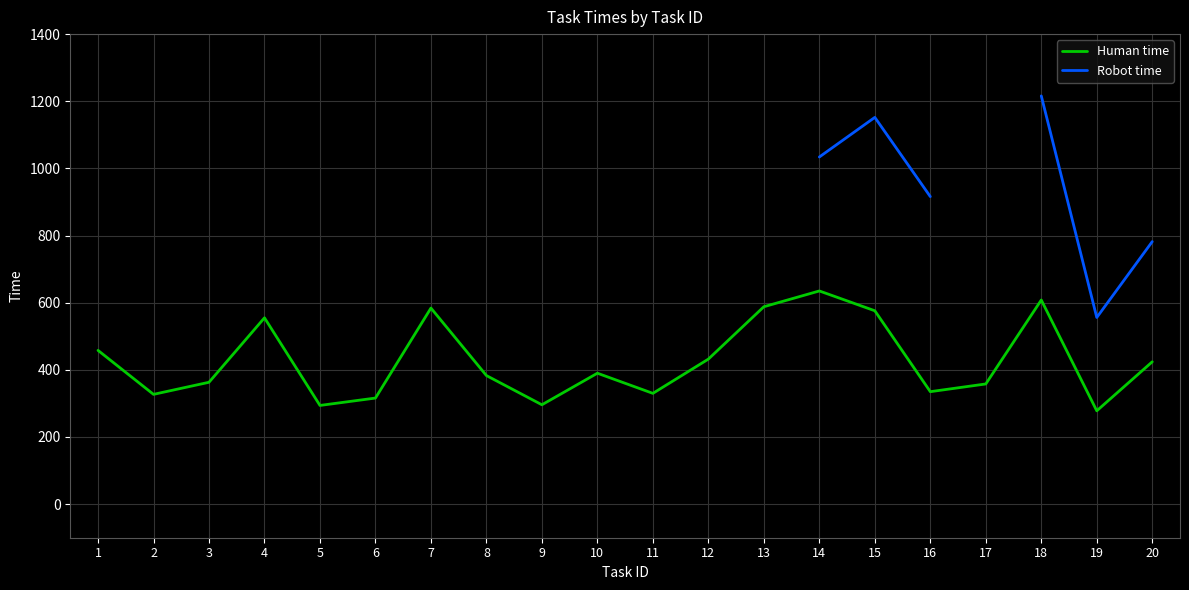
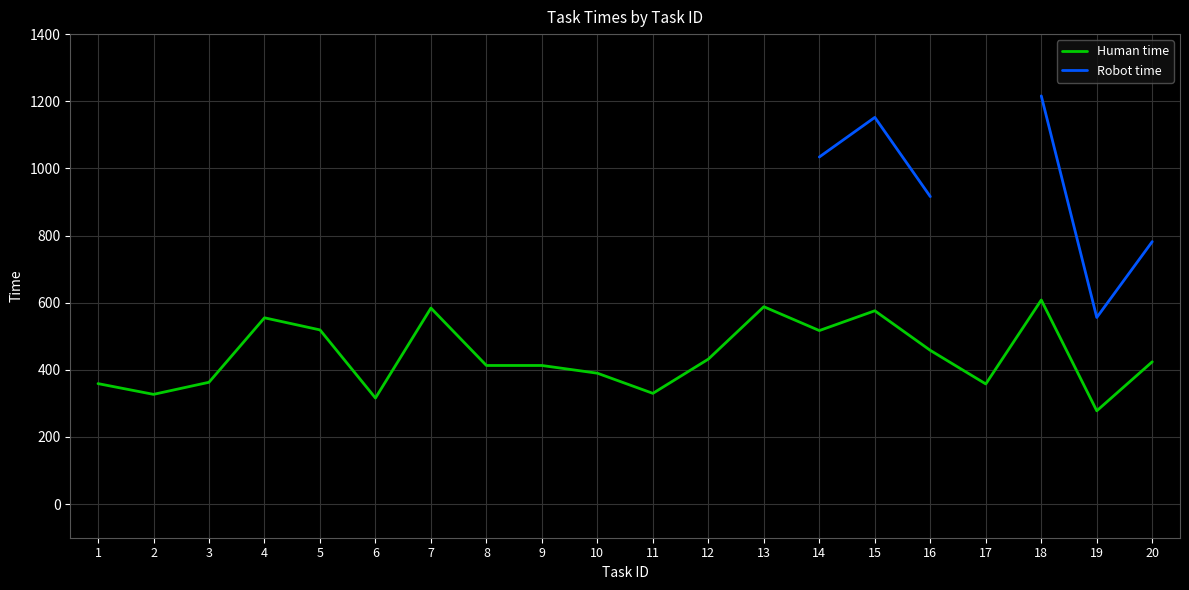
Human time, 1: 460 -> 360
Human time, 5: 290 -> 520
Human time, 8: 380 -> 410
Human time, 9: 300 -> 410
Human time, 14: 640 -> 520
Human time, 16: 340 -> 460
